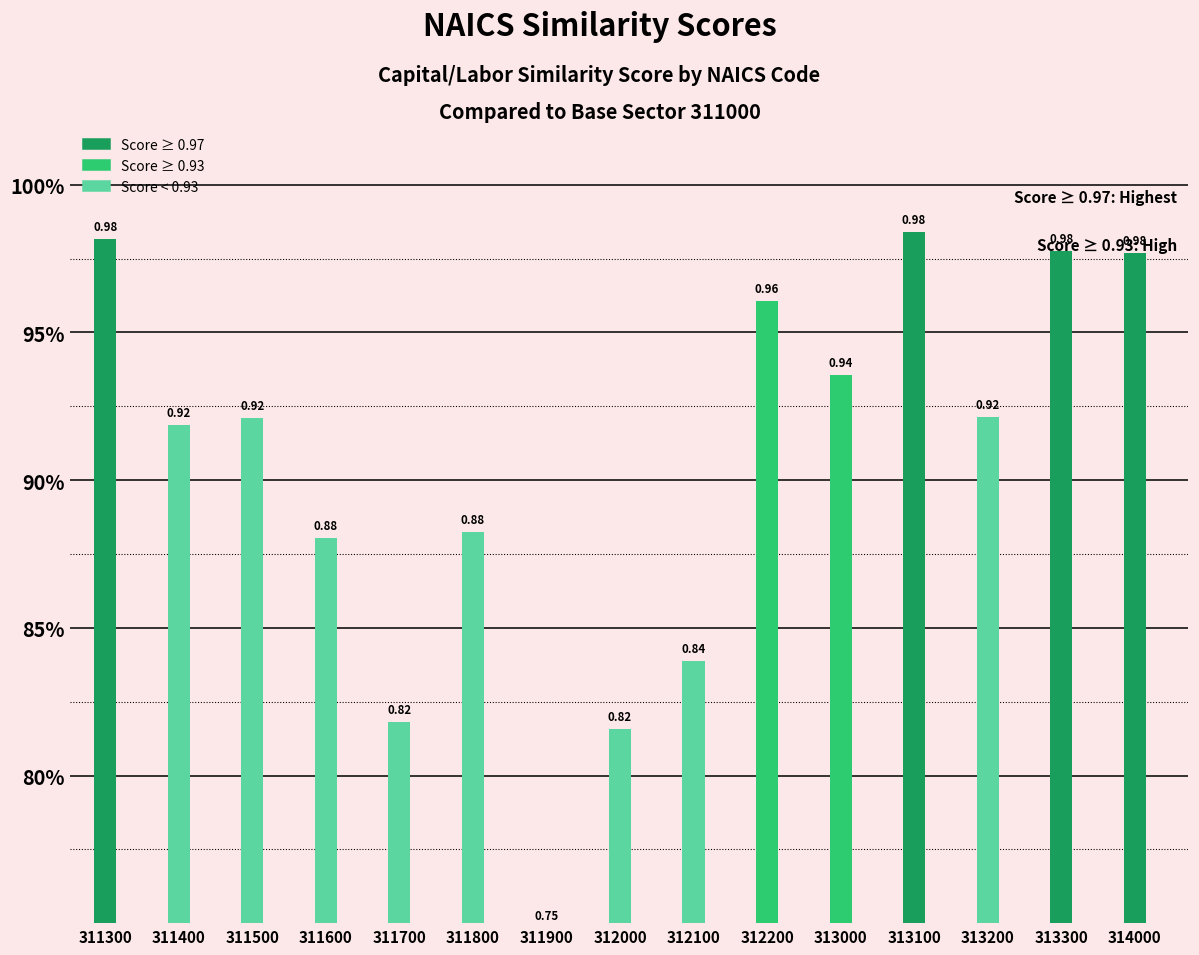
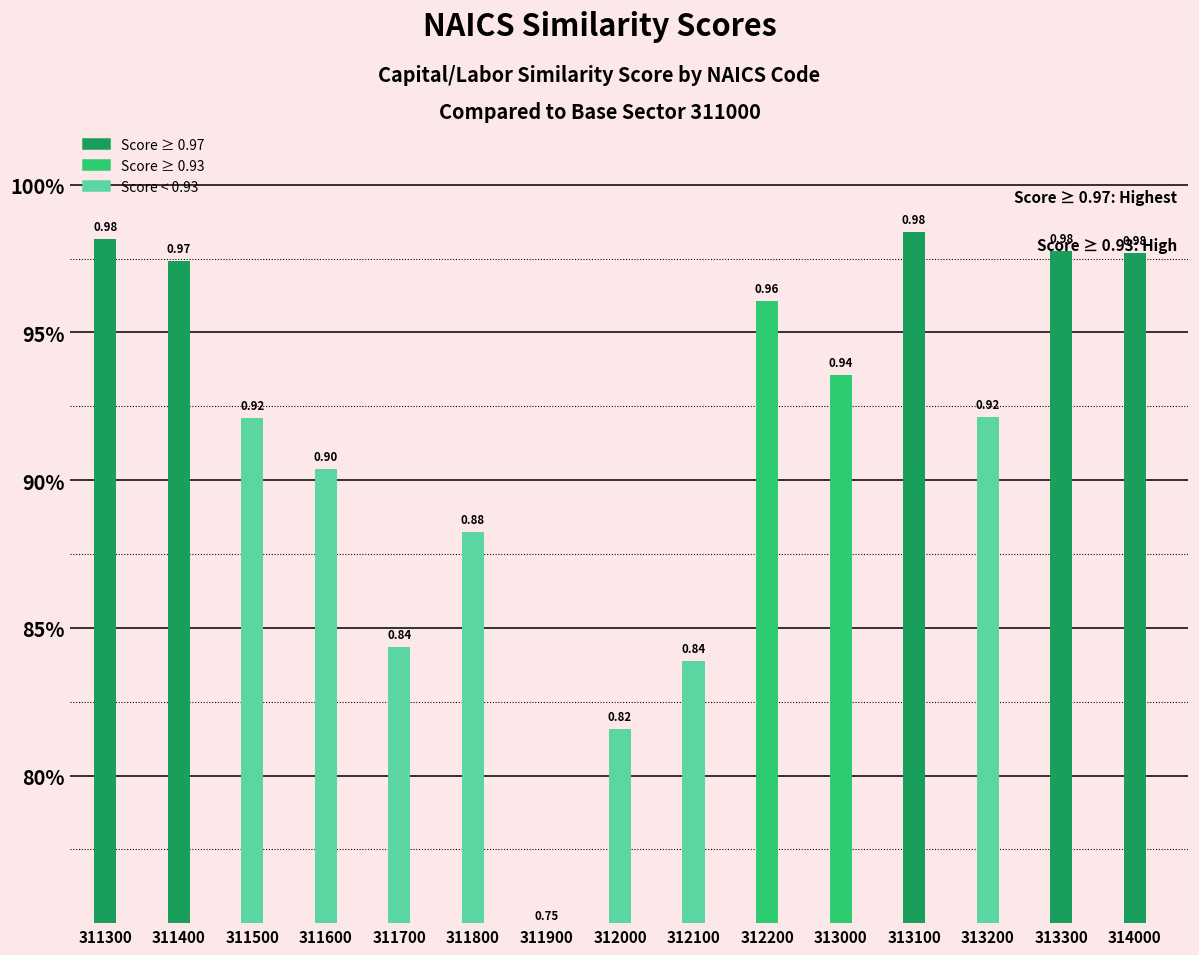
311400: 0.92 -> 0.97
311600: 0.88 -> 0.90
311700: 0.82 -> 0.84
